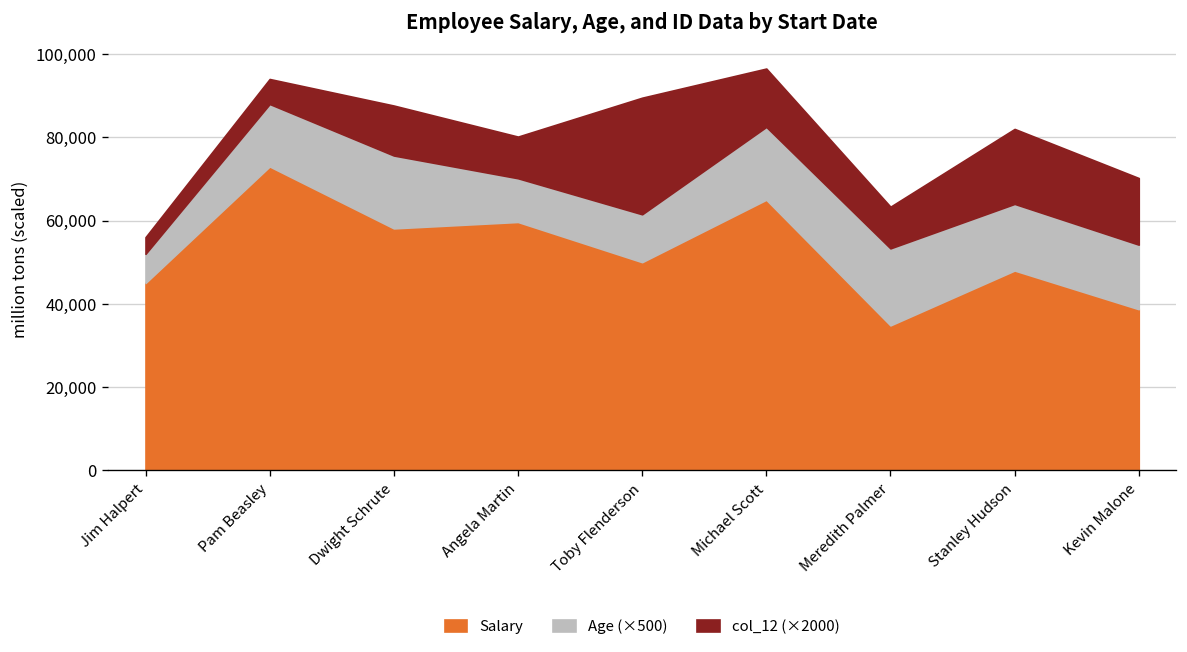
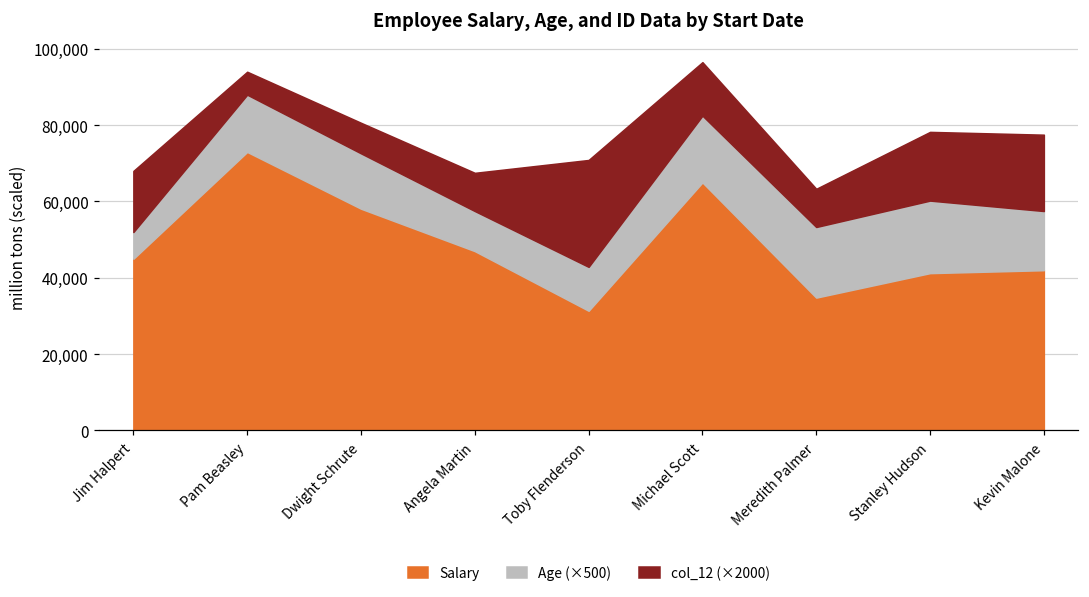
col_12 (×2000), Jim Halpert: 4,000 -> 16,000
Age (×500), Dwight Schrute: 18,000 -> 15,000
col_12 (×2000), Dwight Schrute: 12,000 -> 8,000
Salary, Angela Martin: 60,000 -> 47,000
Salary, Toby Flenderson: 50,000 -> 31,000
Salary, Stanley Hudson: 48,000 -> 41,000
Age (×500), Stanley Hudson: 16,000 -> 19,000
Salary, Kevin Malone: 39,000 -> 42,000
col_12 (×2000), Kevin Malone: 16,000 -> 20,000
